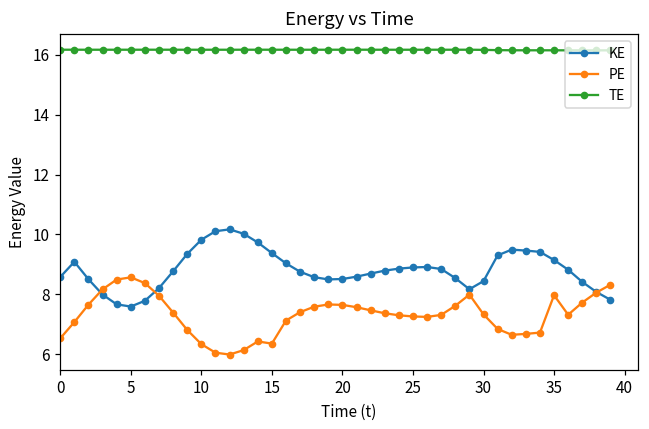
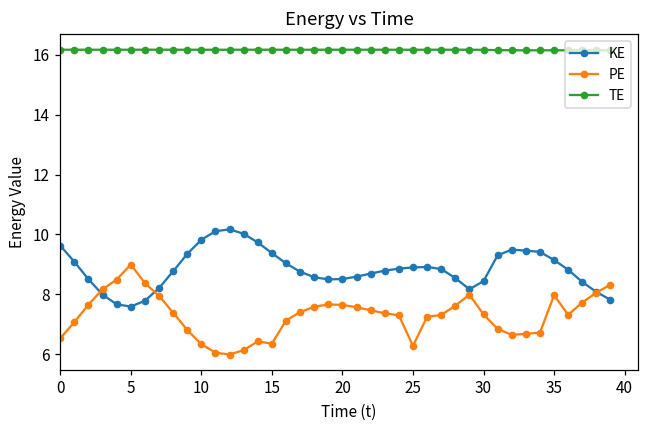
KE, 0: 8.6 -> 9.6
PE, 5: 8.6 -> 9.0
PE, 25: 7.3 -> 6.3
